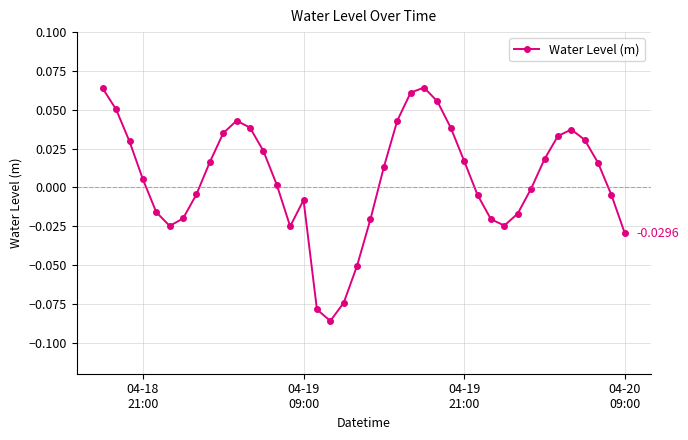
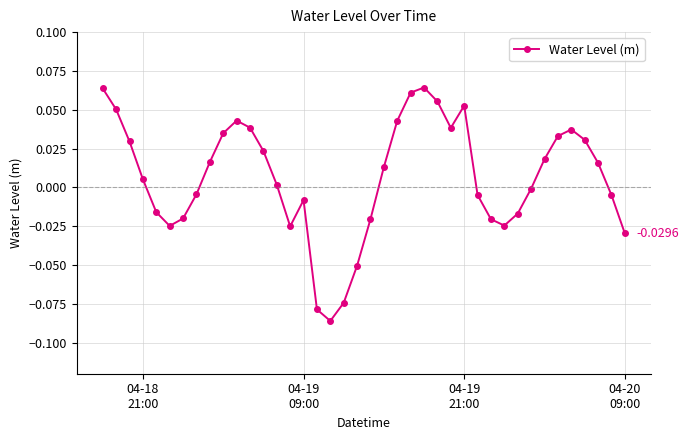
04-19 21:00: 0.017 -> 0.053
